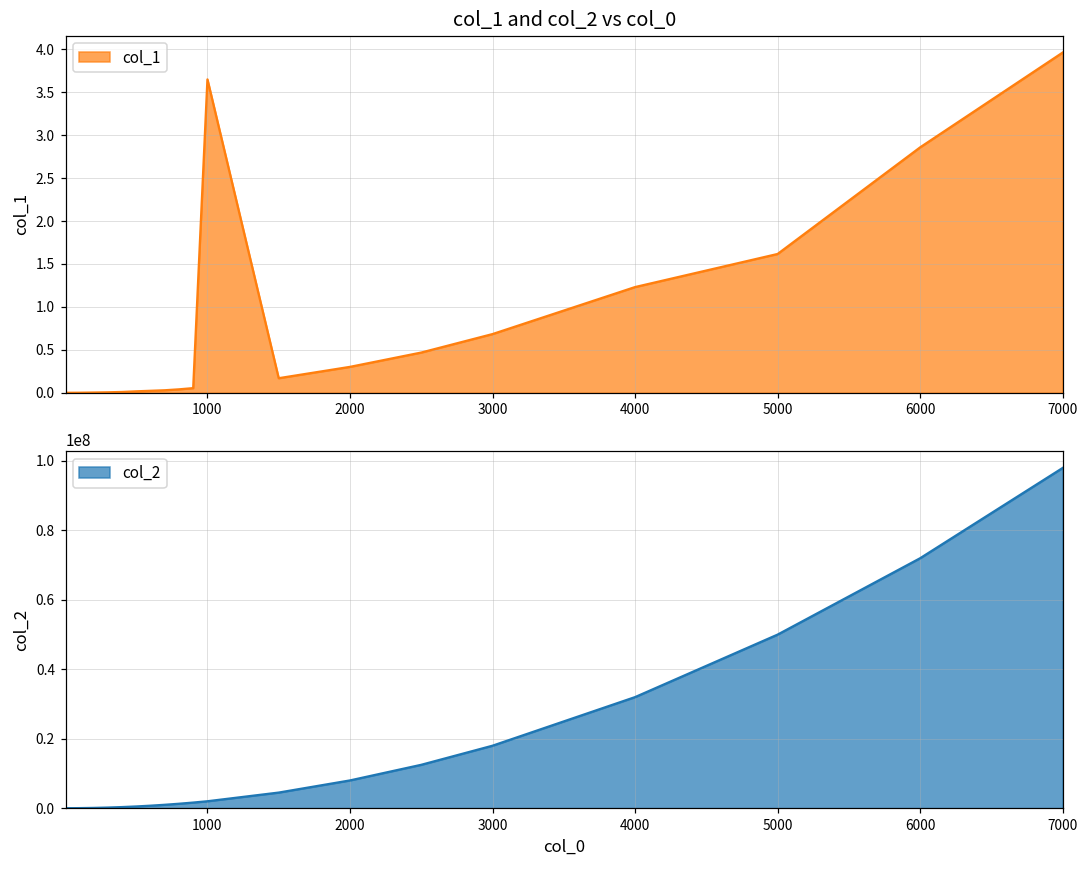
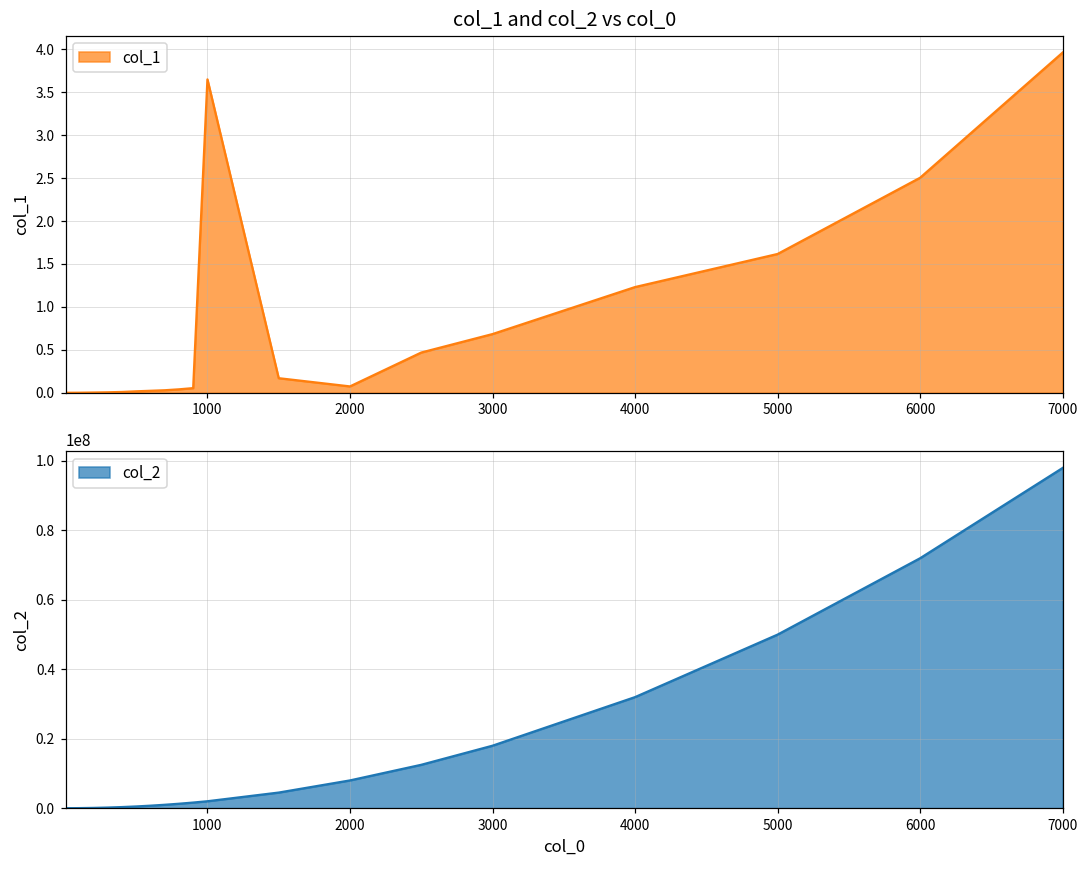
col_1 and col_2 vs col_0, 2000: 0.3 -> 0.1
col_1 and col_2 vs col_0, 6000: 2.9 -> 2.5
